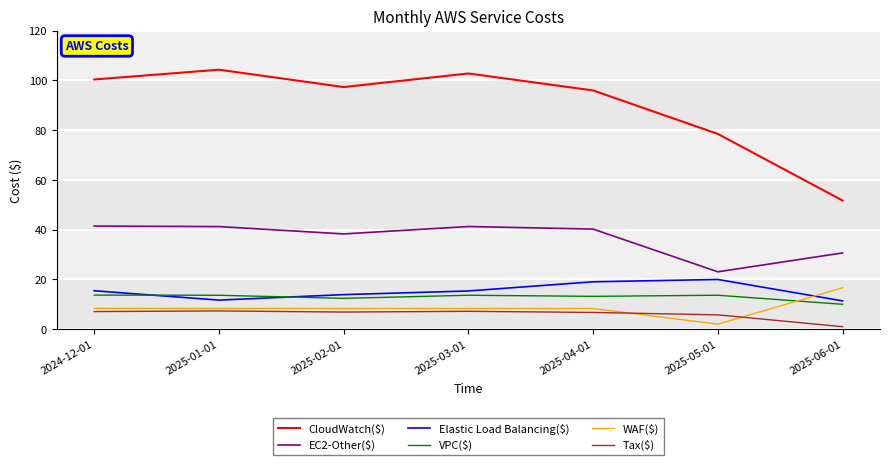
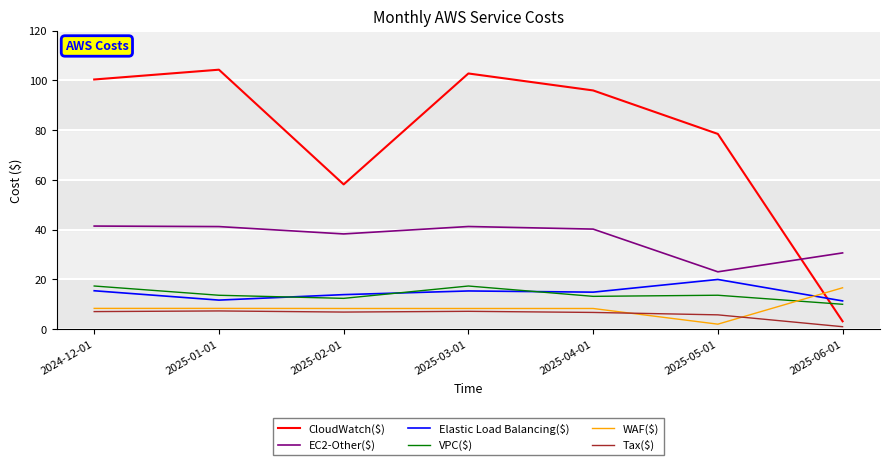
VPC($), 2024-12-01: 14 -> 17
CloudWatch($), 2025-02-01: 97 -> 58
VPC($), 2025-03-01: 14 -> 17
Elastic Load Balancing($), 2025-04-01: 19 -> 15
CloudWatch($), 2025-06-01: 52 -> 3
